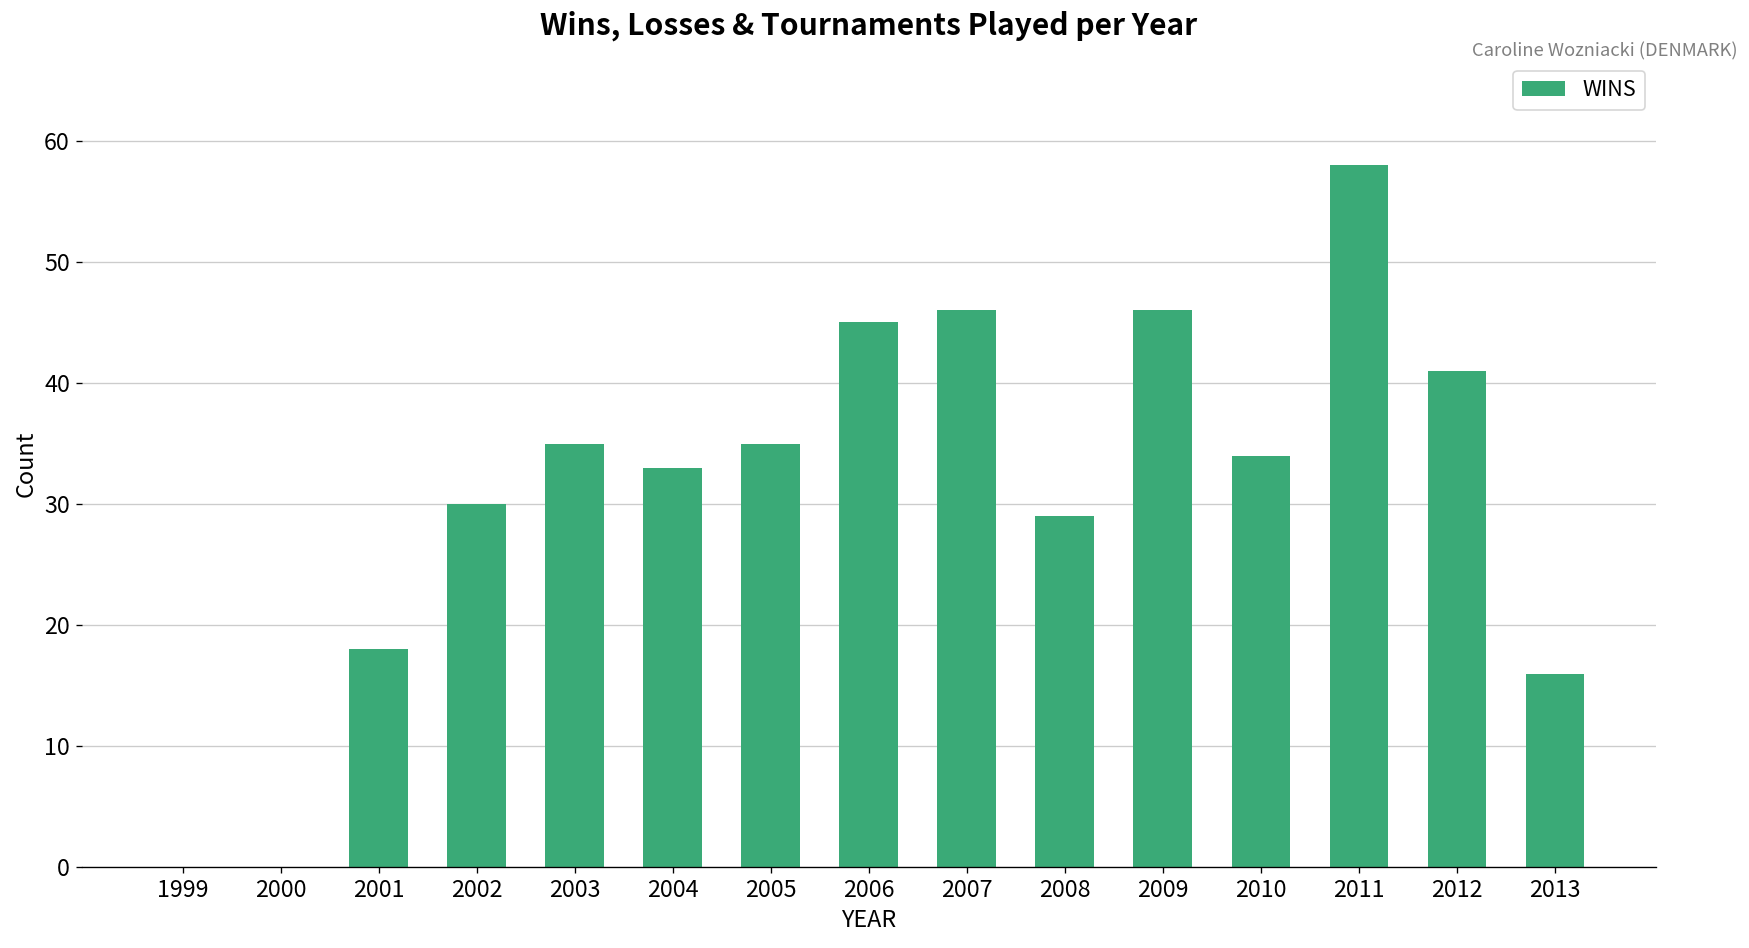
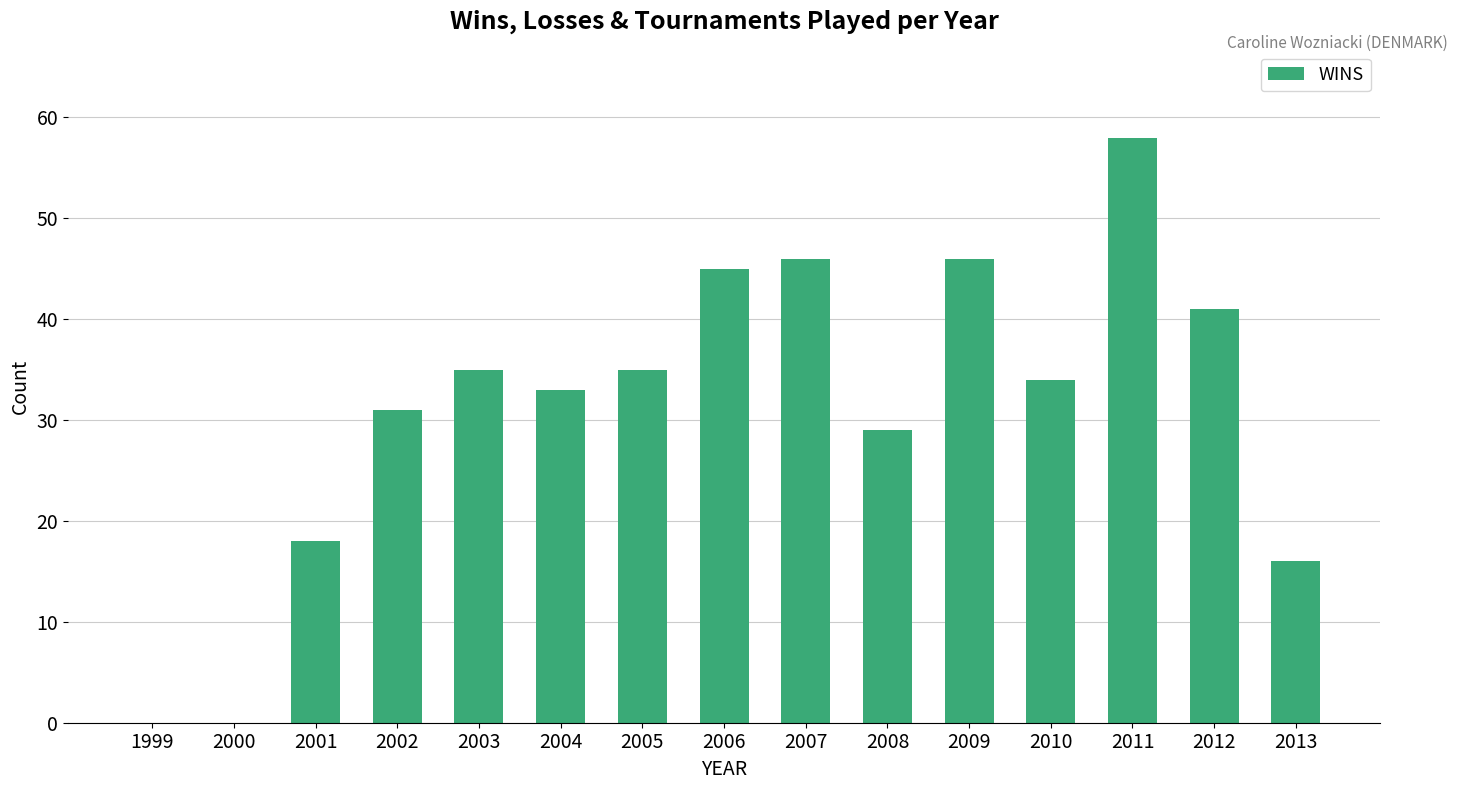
2002: 30 -> 31
